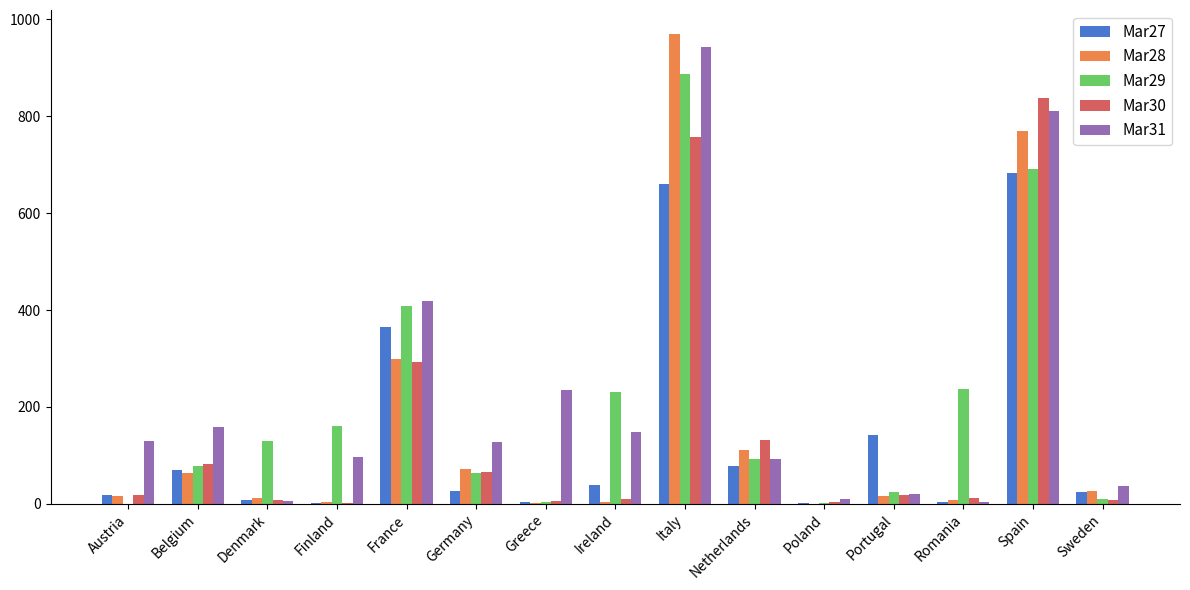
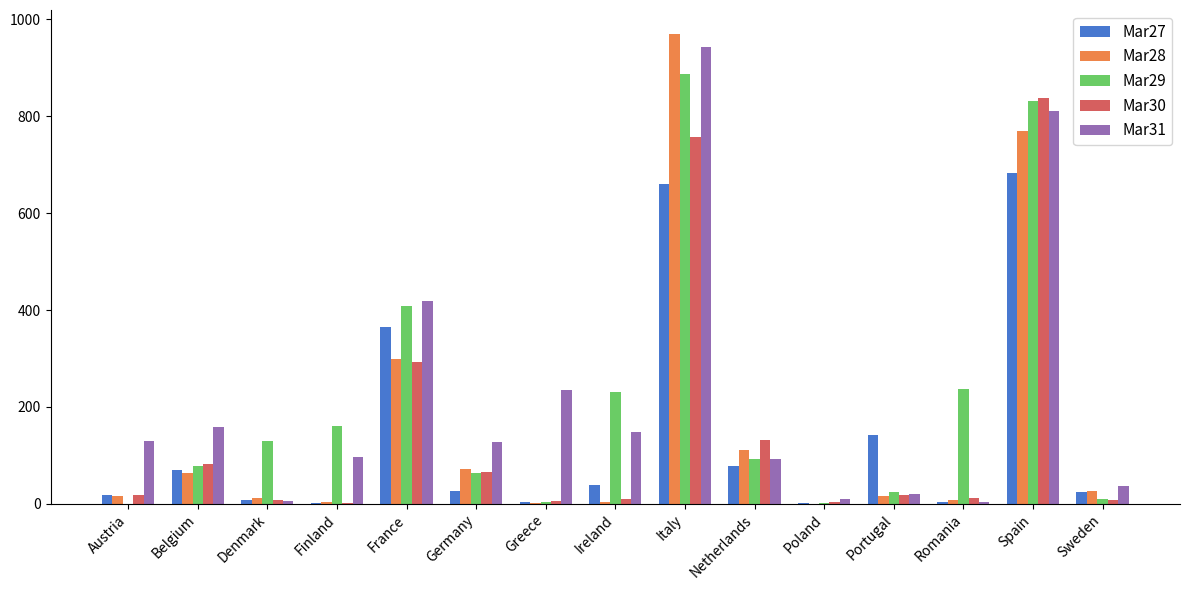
Mar29, Spain: 690 -> 830
